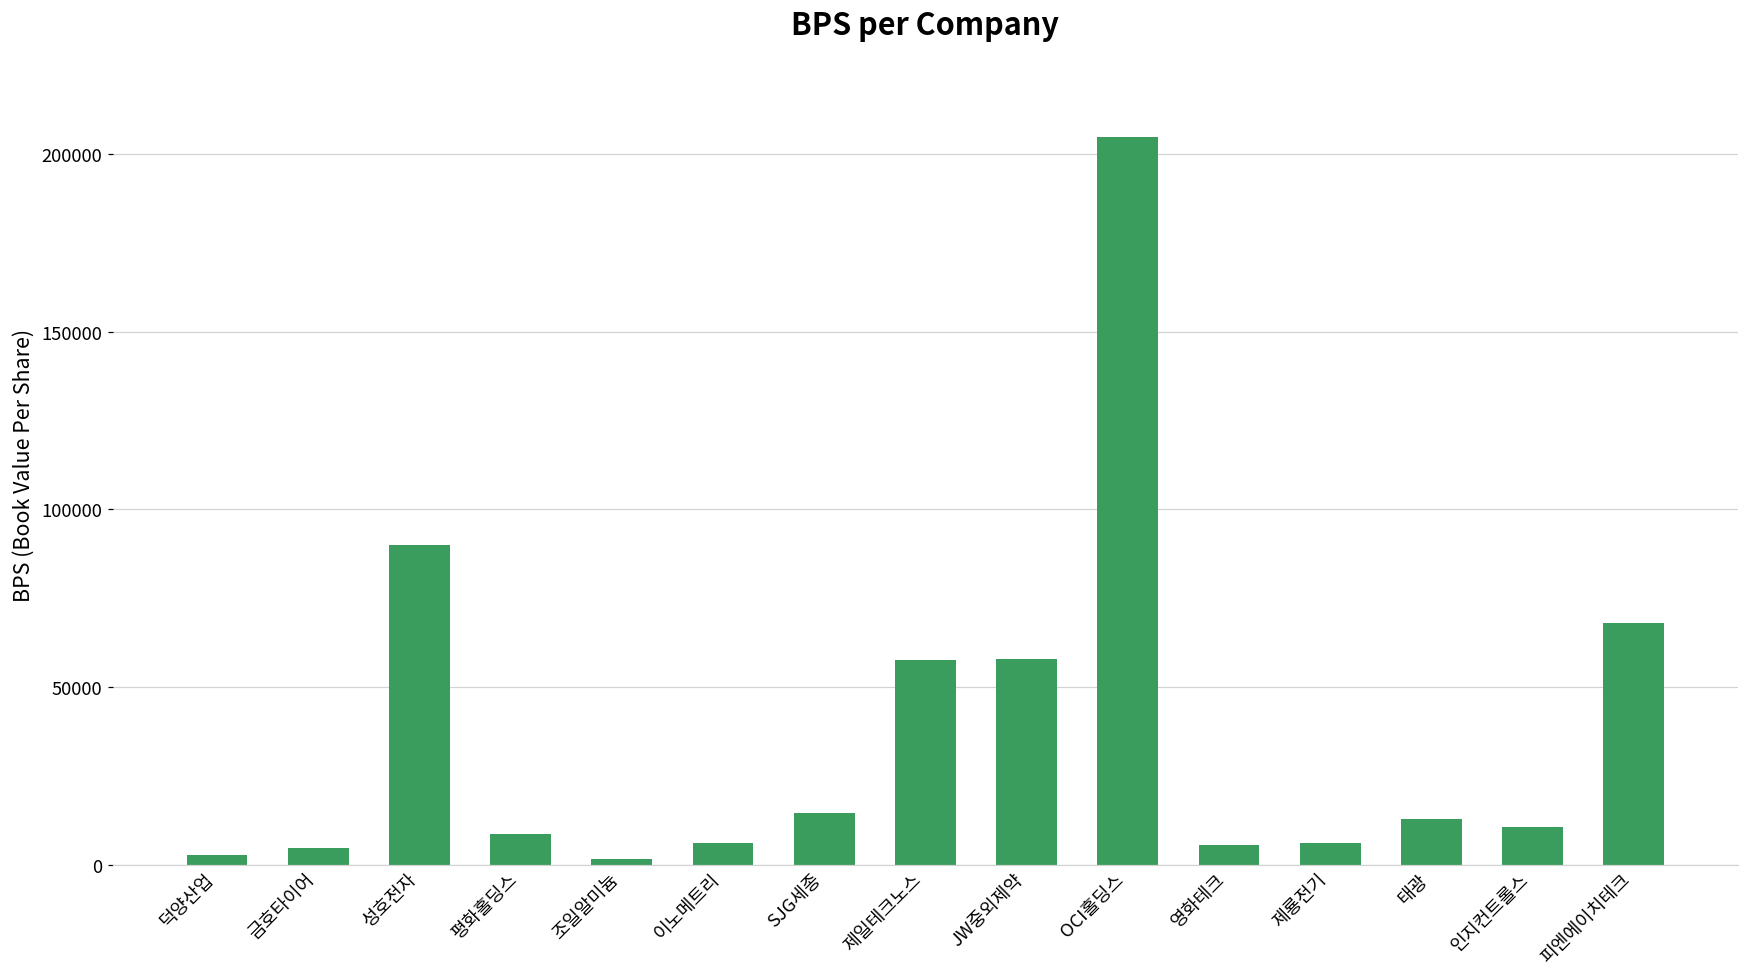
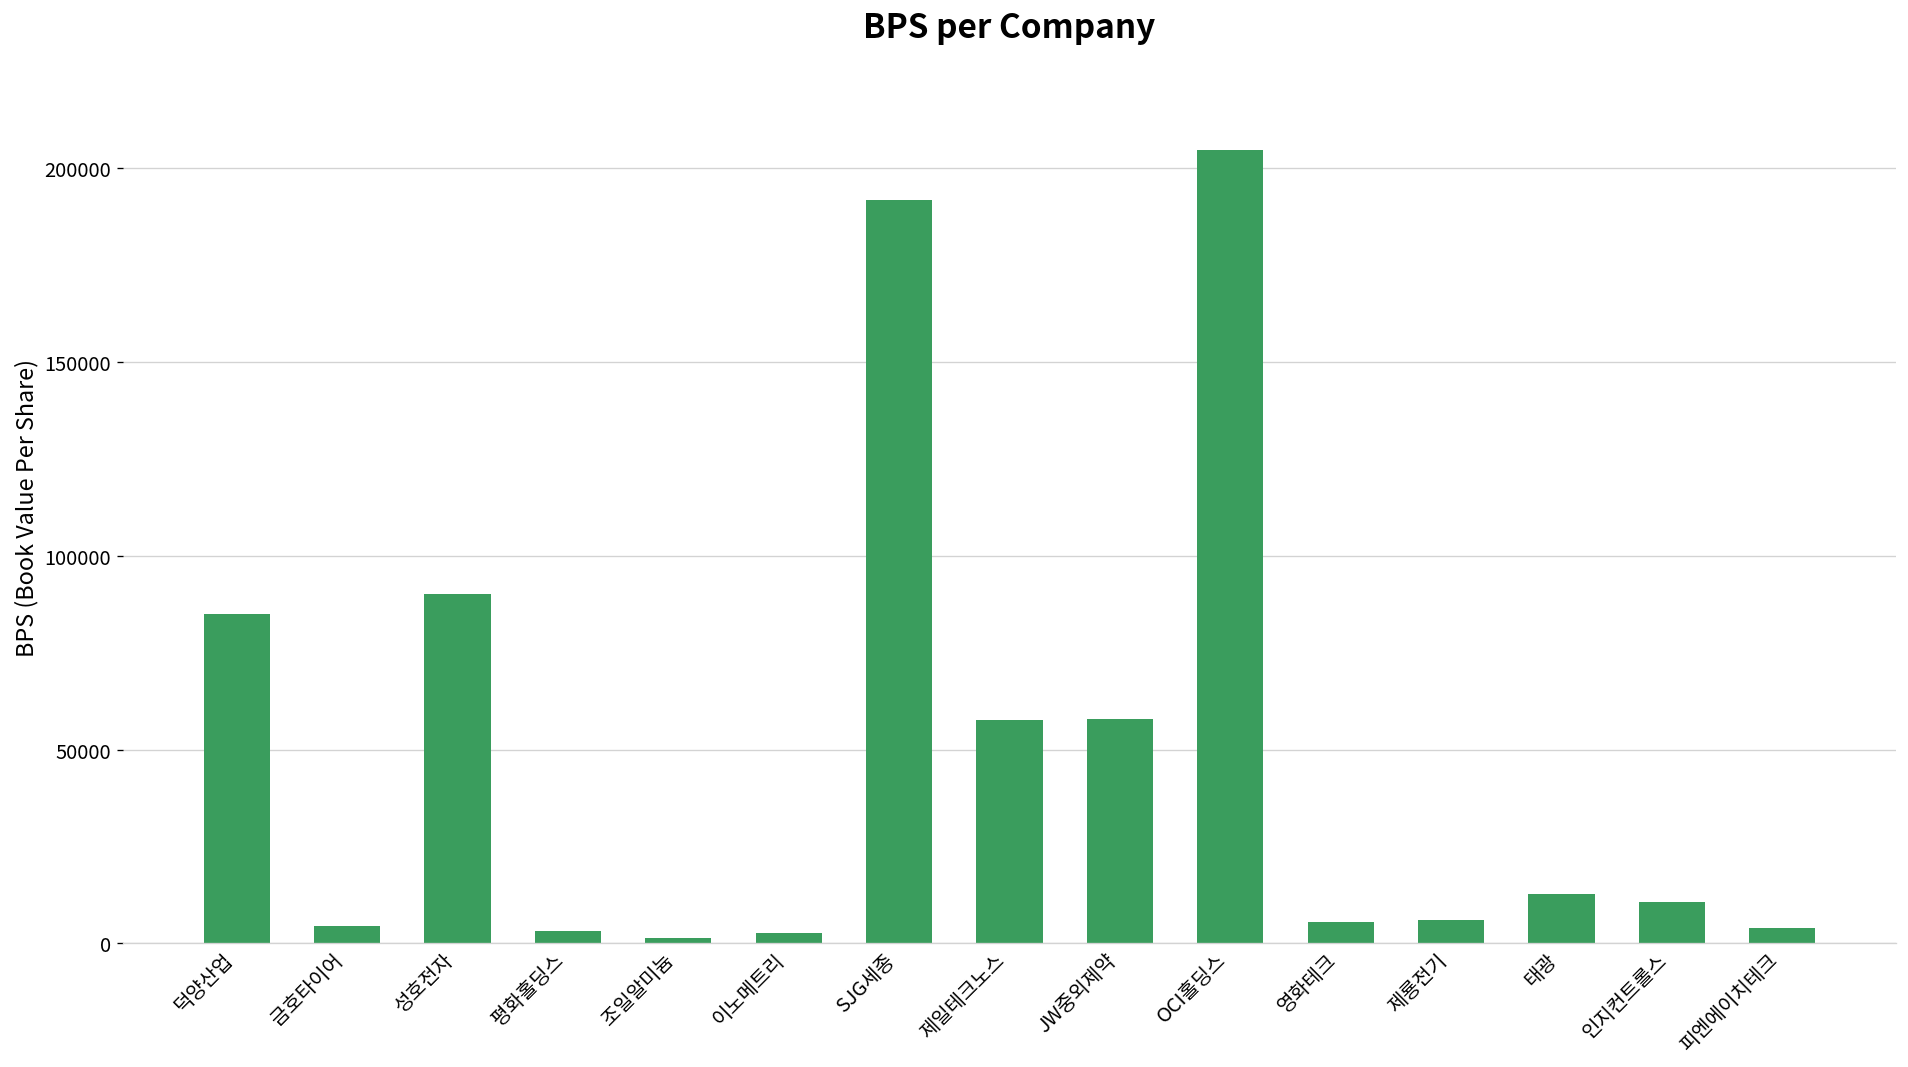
덕양산업: 3000 -> 85000
평화홀딩스: 9000 -> 3000
이노메트리: 6000 -> 3000
SJG세종: 15000 -> 192000
피엔에이치테크: 68000 -> 4000
